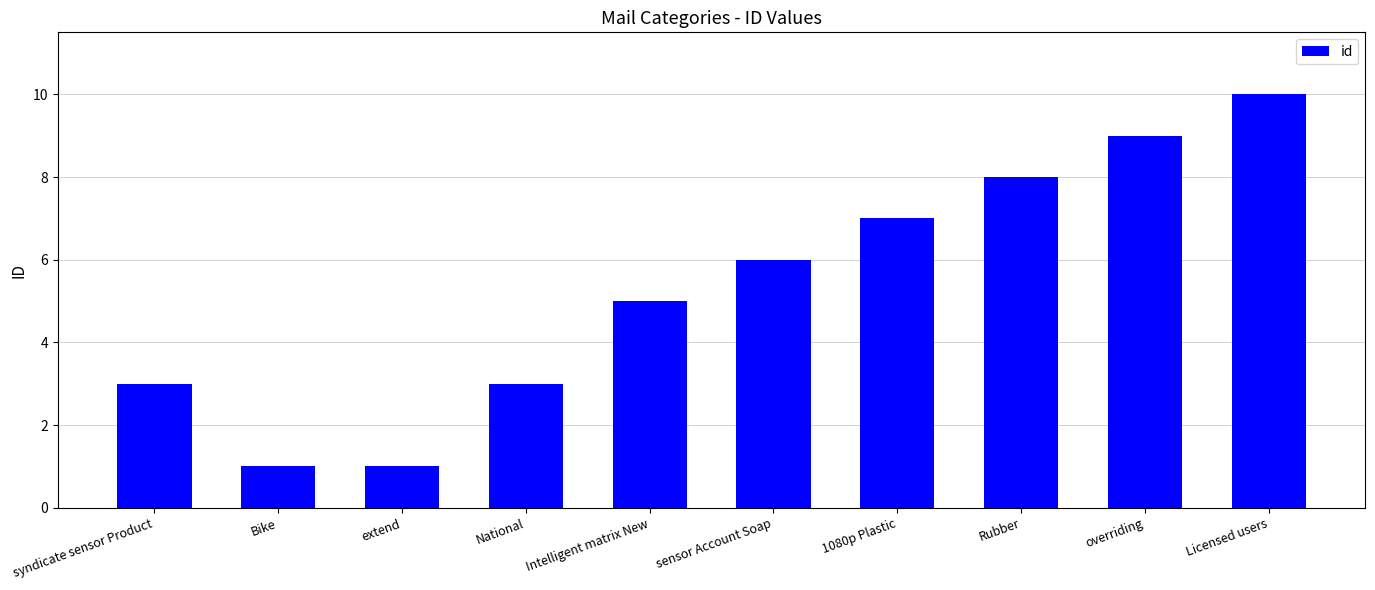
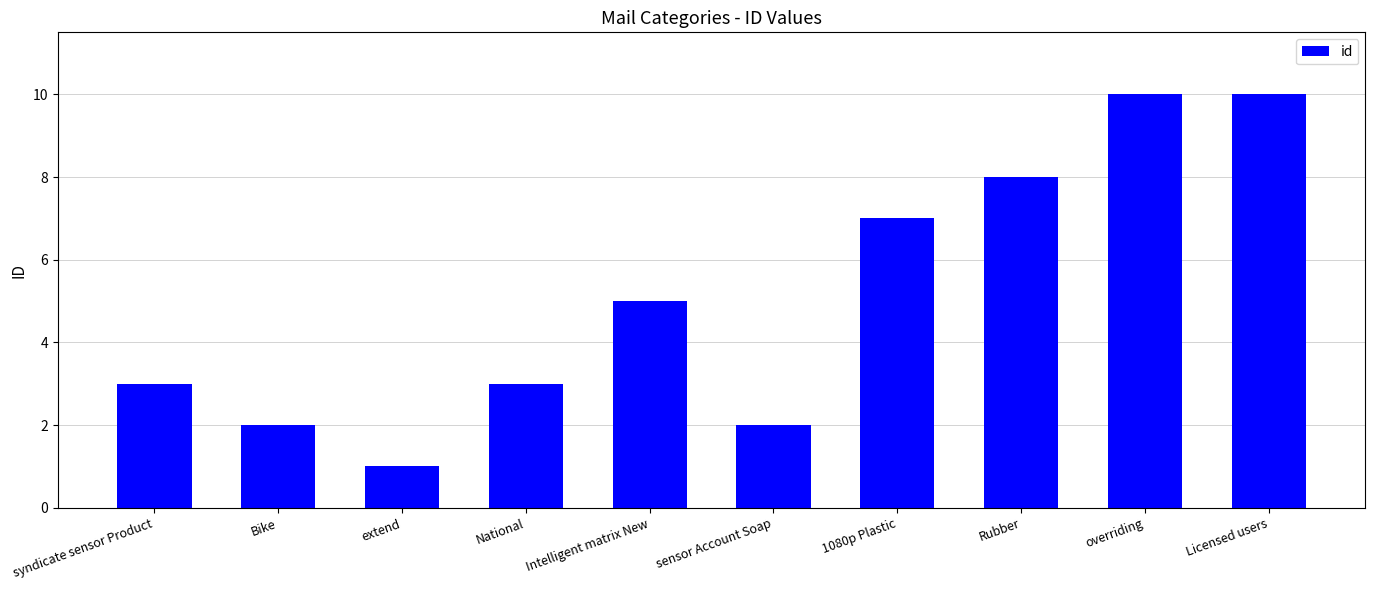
Bike: 1 -> 2
sensor Account Soap: 6 -> 2
overriding: 9 -> 10
